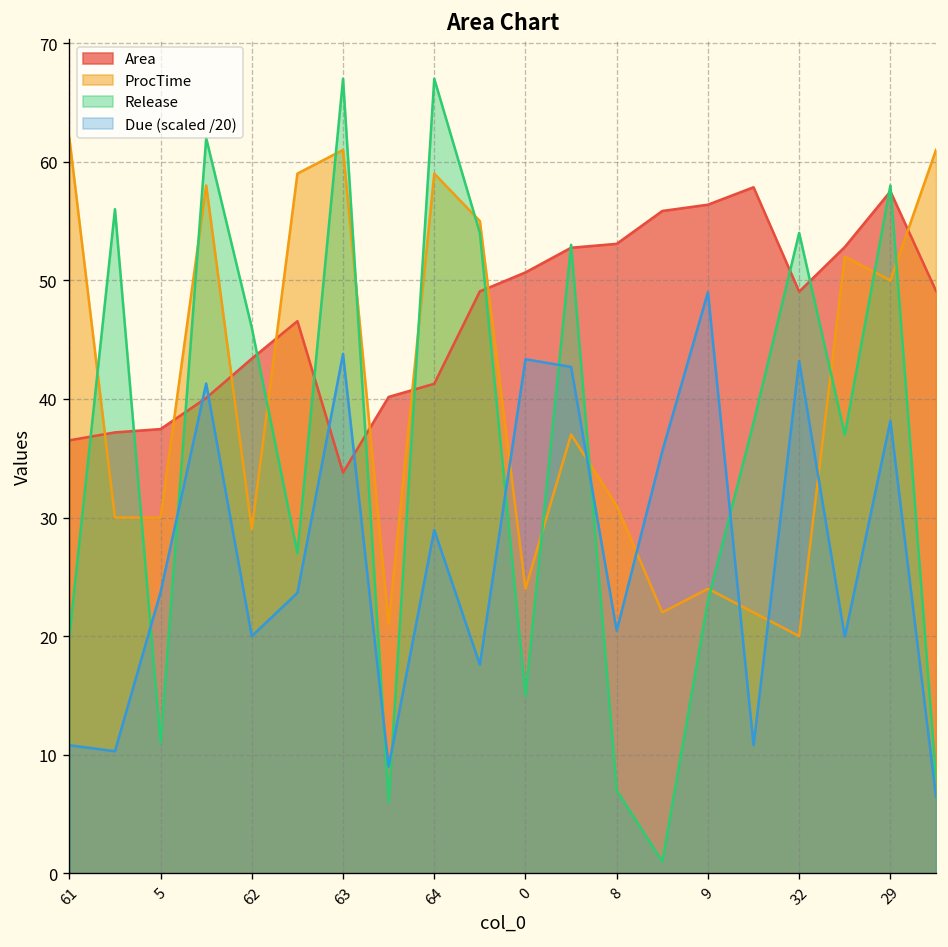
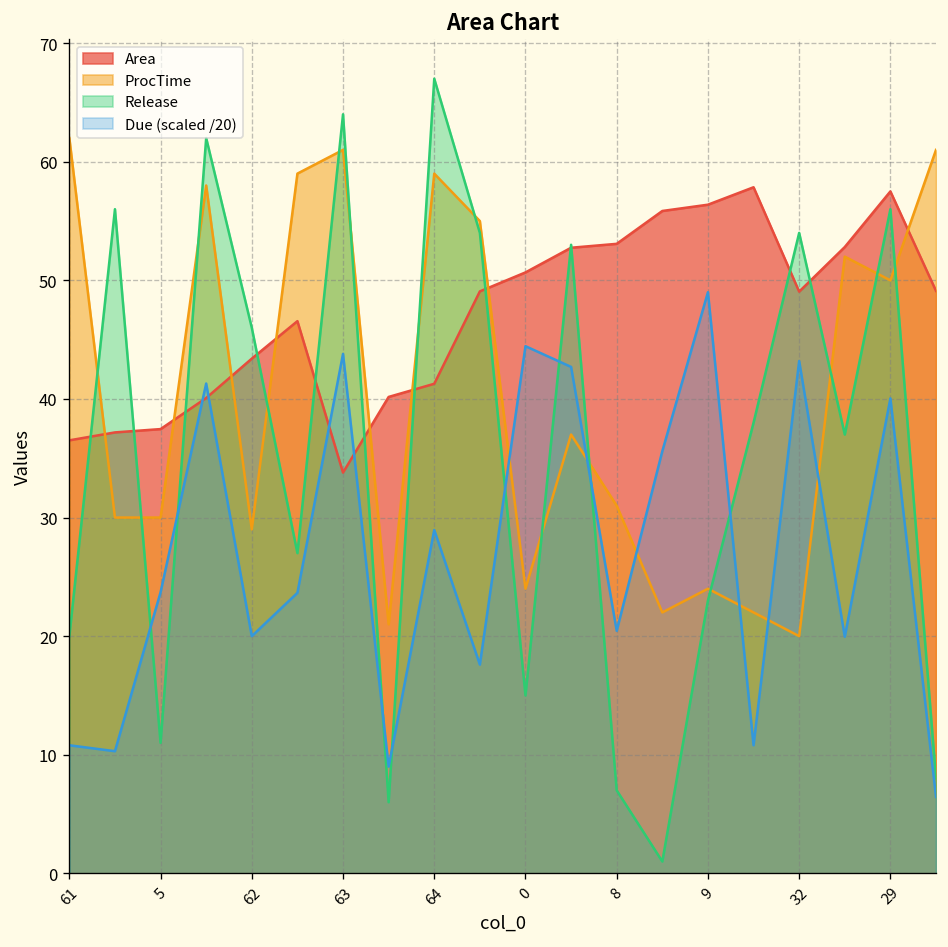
Release, 63: 67 -> 64
Due (scaled /20), 0: 43 -> 44
Release, 29: 58 -> 56
Due (scaled /20), 29: 38 -> 40
